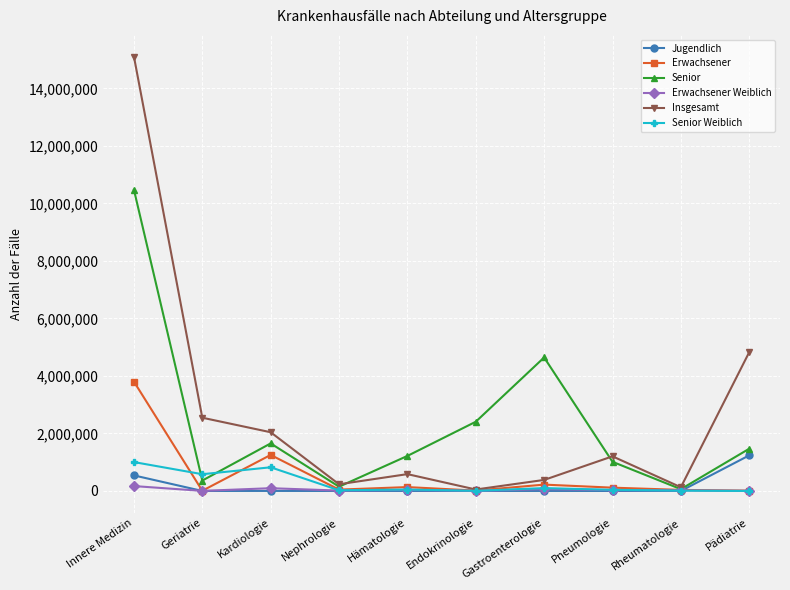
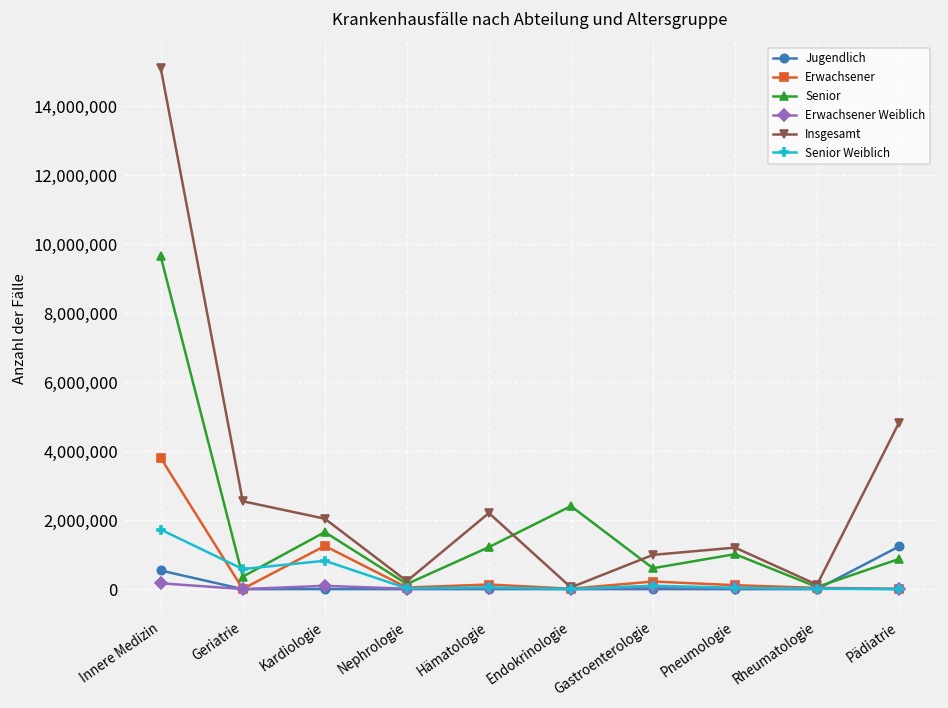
Senior, Innere Medizin: 10,500,000 -> 9,600,000
Senior Weiblich, Innere Medizin: 1,000,000 -> 1,700,000
Insgesamt, Hämatologie: 600,000 -> 2,200,000
Senior, Gastroenterologie: 4,600,000 -> 600,000
Insgesamt, Gastroenterologie: 400,000 -> 1,000,000
Senior, Pädiatrie: 1,500,000 -> 900,000
